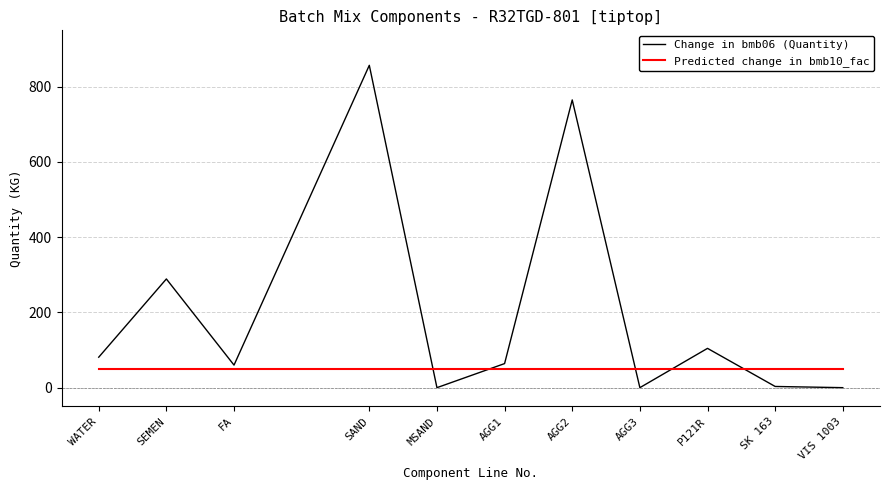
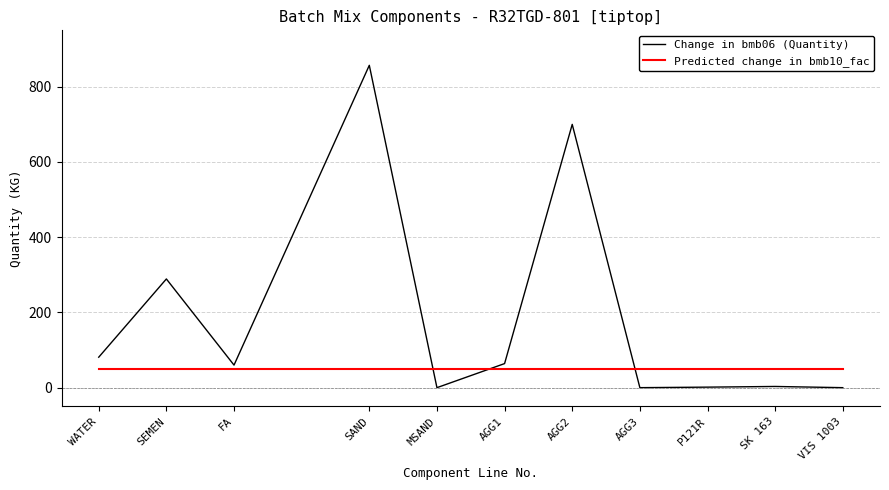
Change in bmb06 (Quantity), AGG2: 770 -> 700
Change in bmb06 (Quantity), P121R: 100 -> 0
